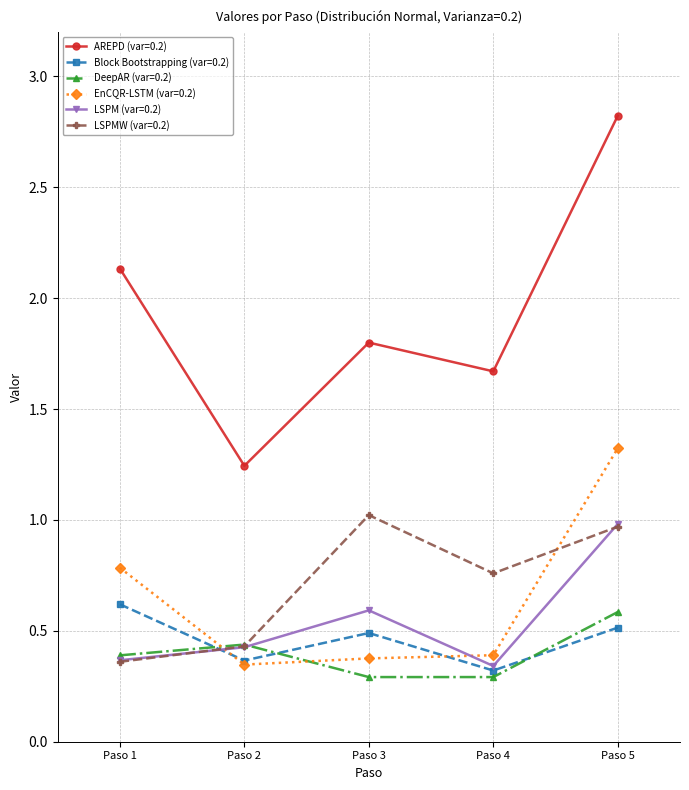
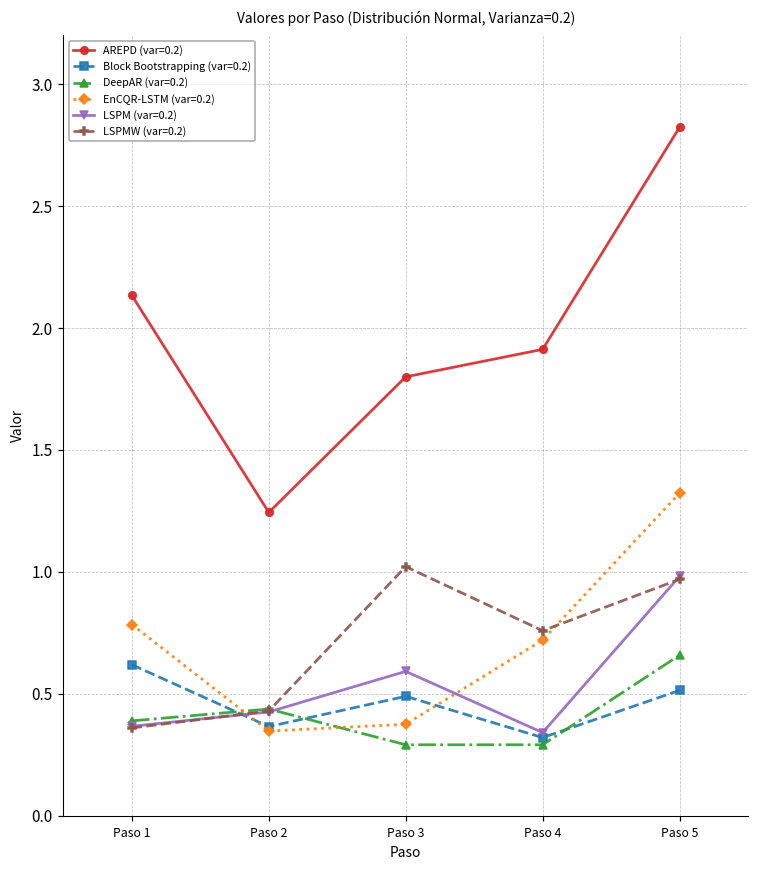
AREPD (var=0.2), Paso 4: 1.67 -> 1.91
EnCQR-LSTM (var=0.2), Paso 4: 0.39 -> 0.72
DeepAR (var=0.2), Paso 5: 0.58 -> 0.66
